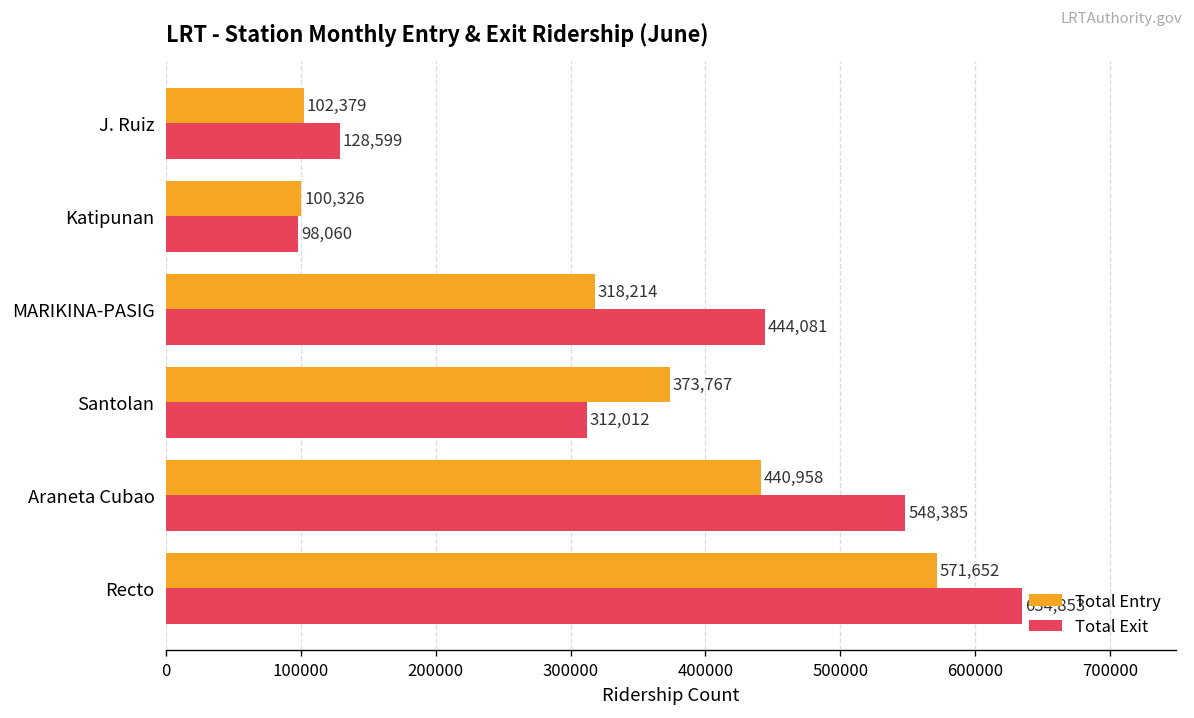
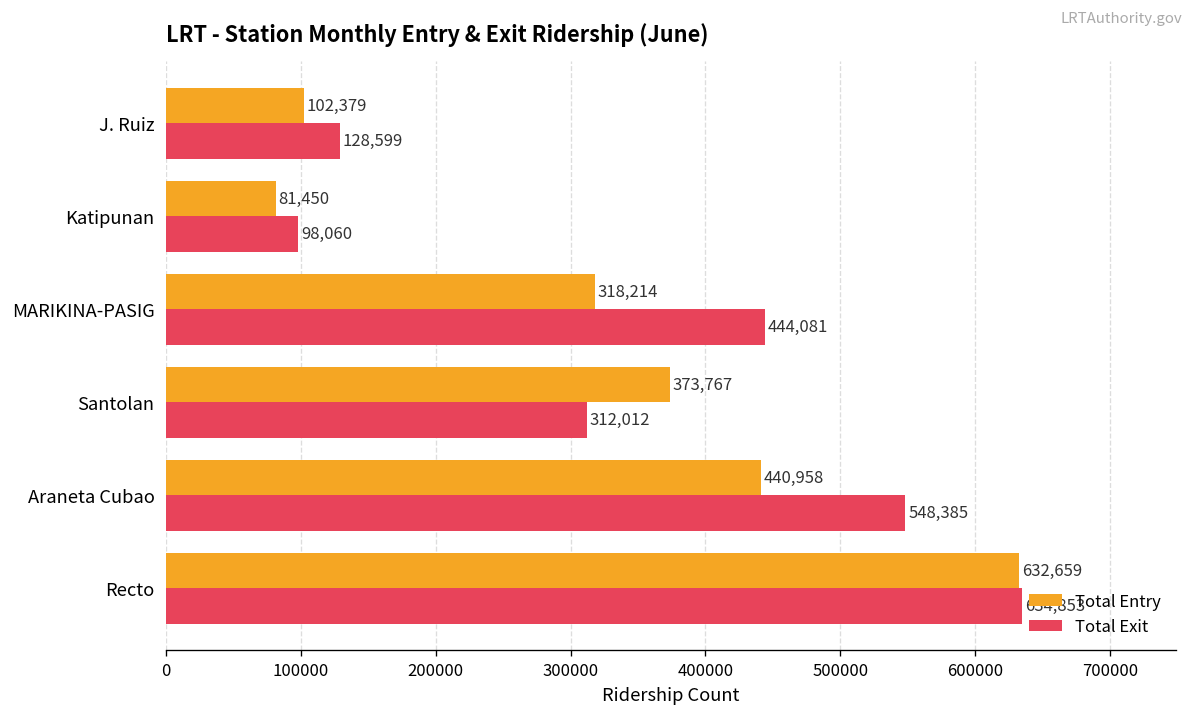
Total Entry, Katipunan: 100,326 -> 81,450
Total Entry, Recto: 571,652 -> 632,659
